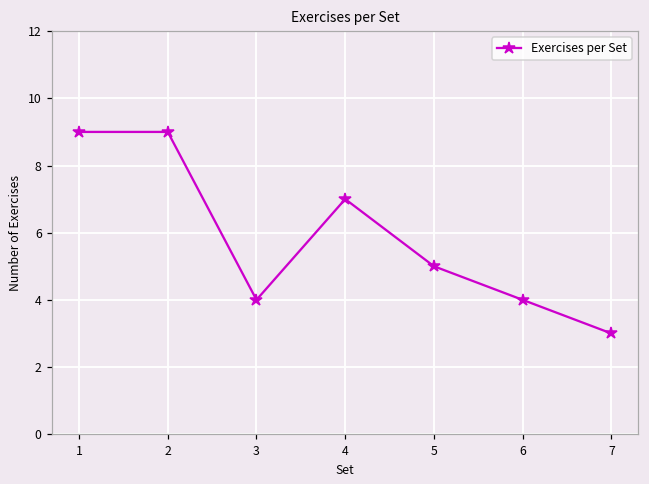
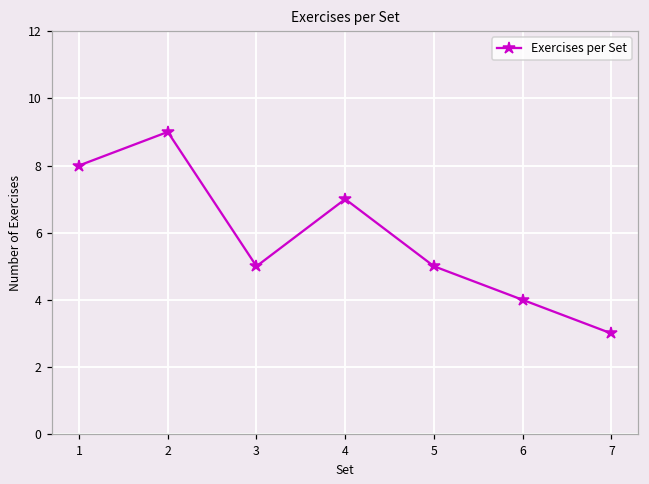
1: 9 -> 8
3: 4 -> 5
